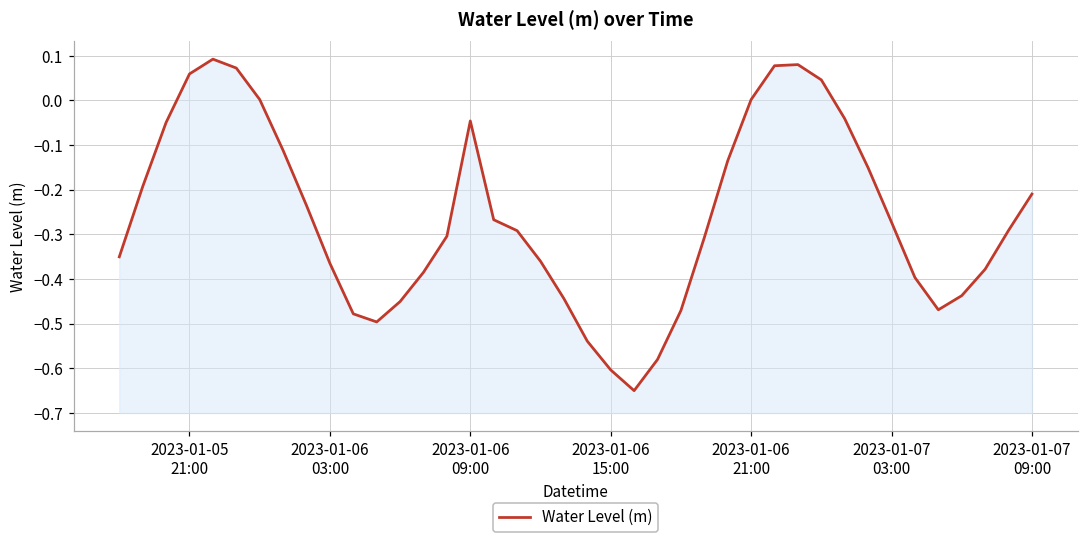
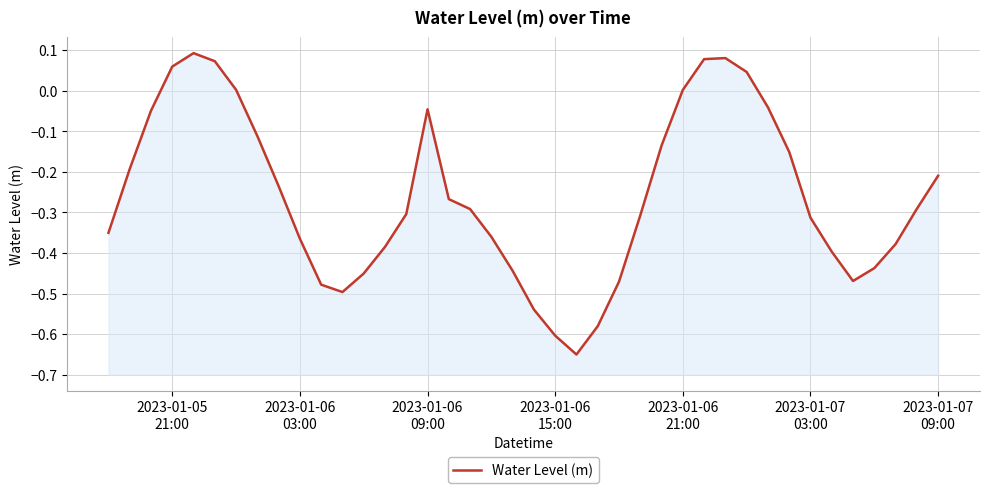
2023-01-07 03:00: -0.27 -> -0.31
